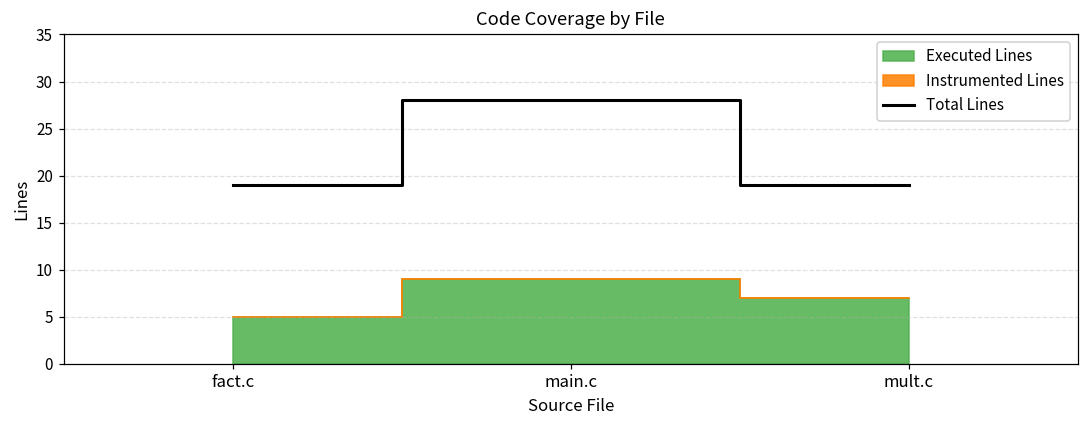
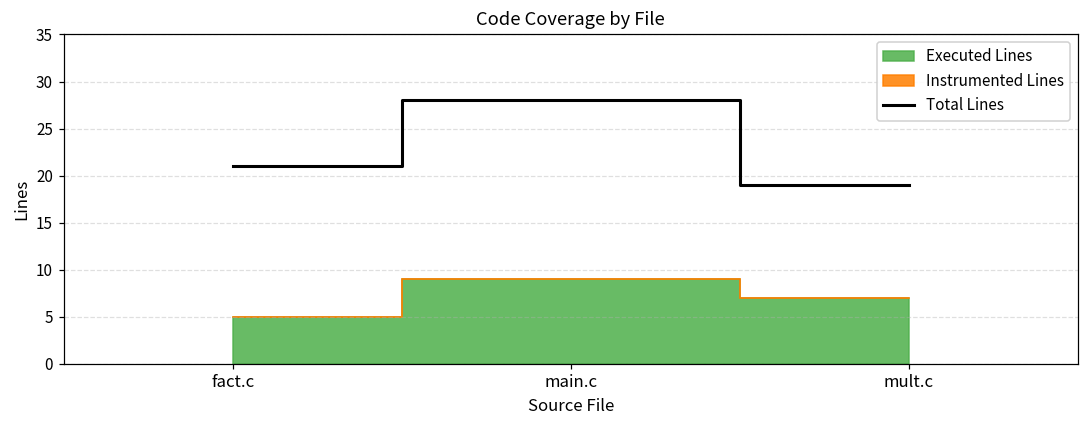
Total Lines, fact.c: 19 -> 21
